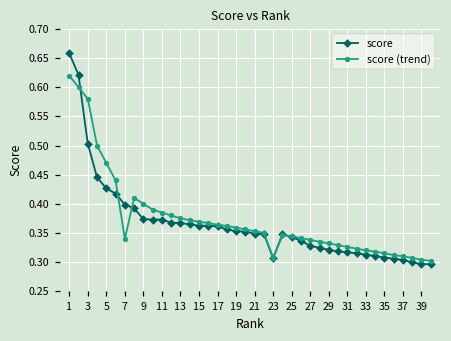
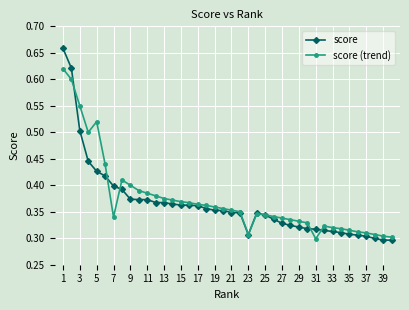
score (trend), 3: 0.58 -> 0.55
score (trend), 5: 0.47 -> 0.52
score (trend), 31: 0.33 -> 0.30
